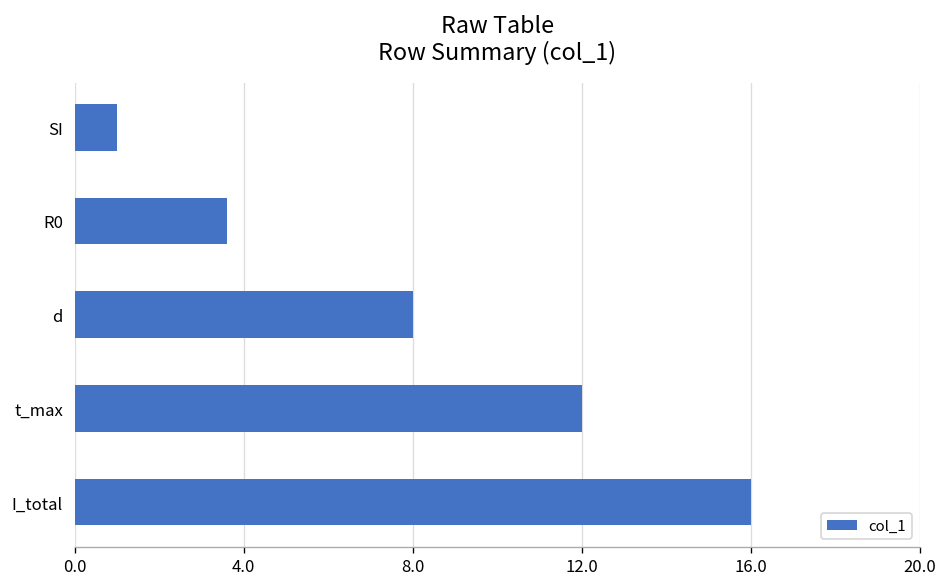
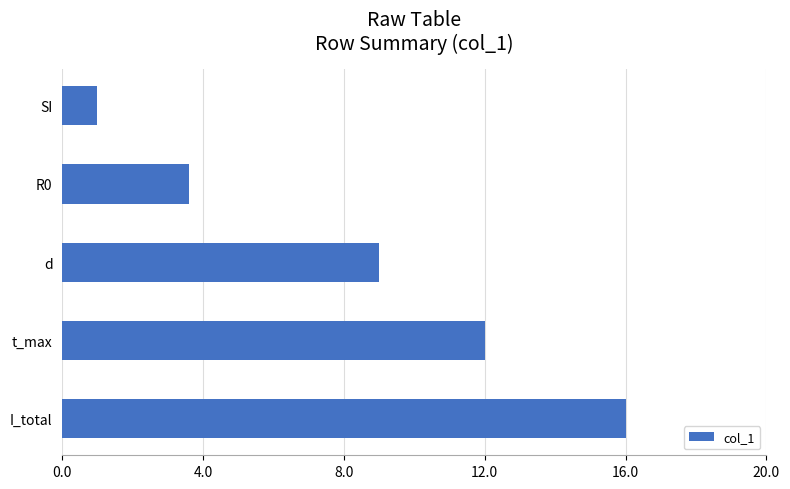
d: 8 -> 9
